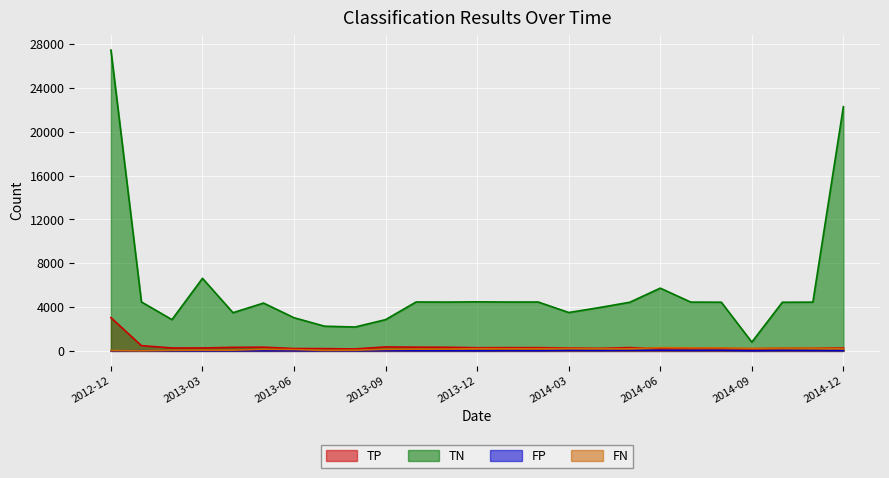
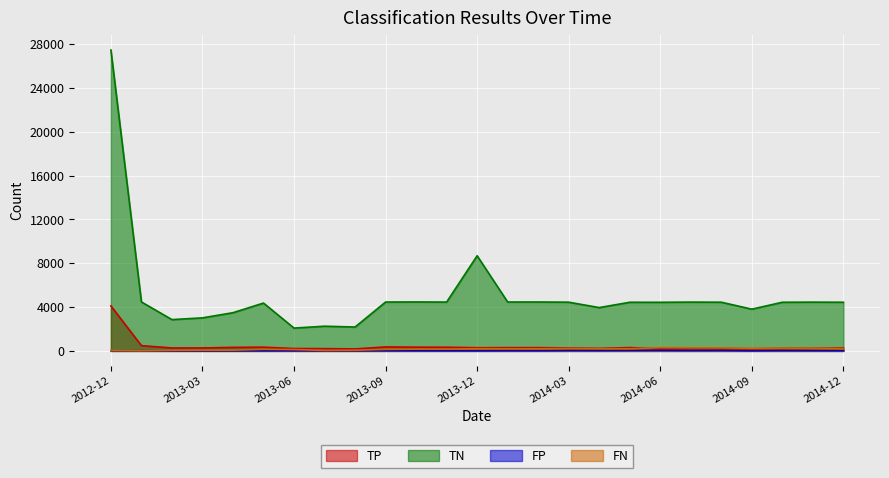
TP, 2012-12: 3000 -> 4100
TN, 2013-03: 6600 -> 3000
TN, 2013-06: 3000 -> 2100
TN, 2013-09: 2900 -> 4500
TN, 2013-12: 4500 -> 8700
TN, 2014-03: 3500 -> 4400
TN, 2014-06: 5700 -> 4400
TN, 2014-09: 800 -> 3800
TN, 2014-12: 22300 -> 4400
